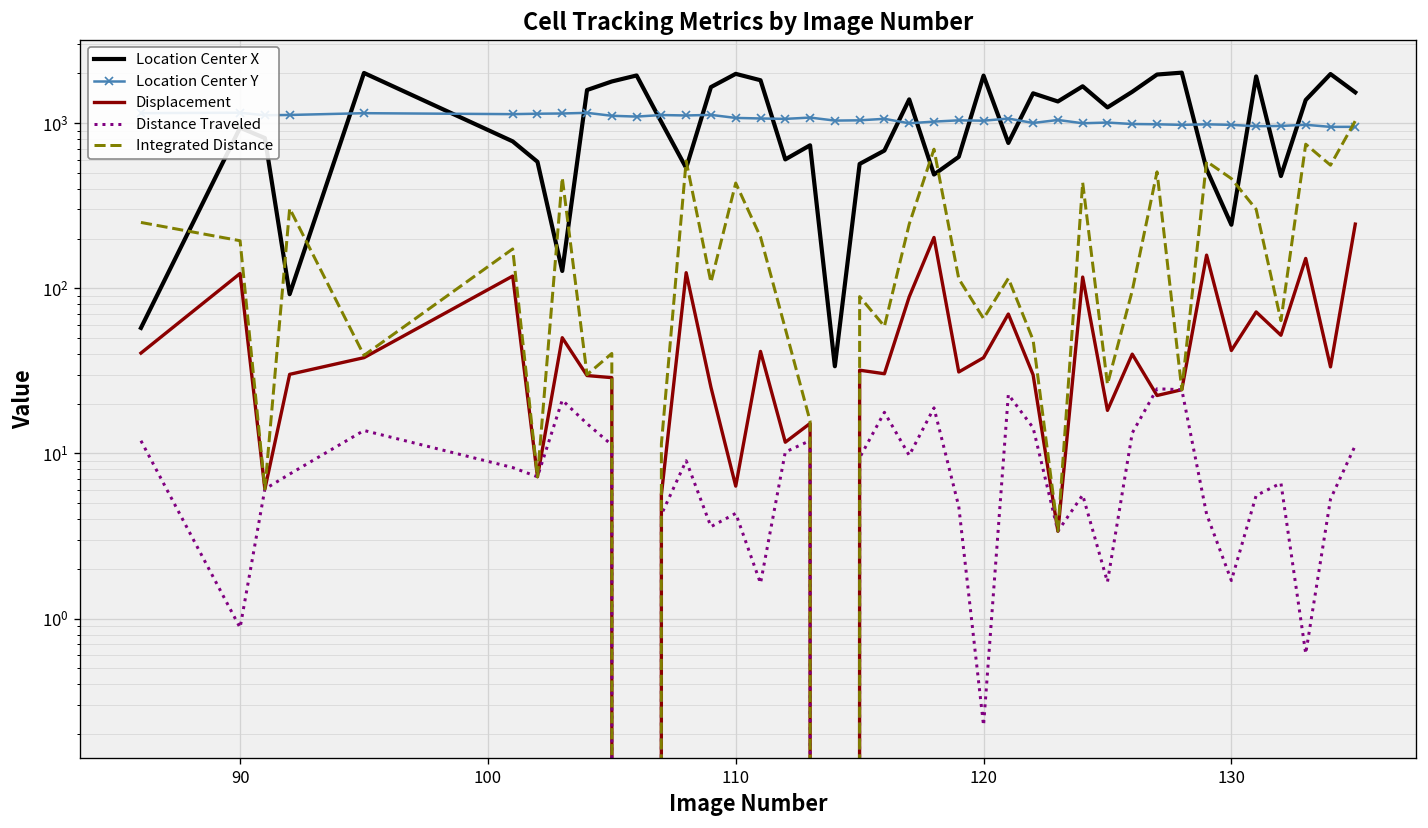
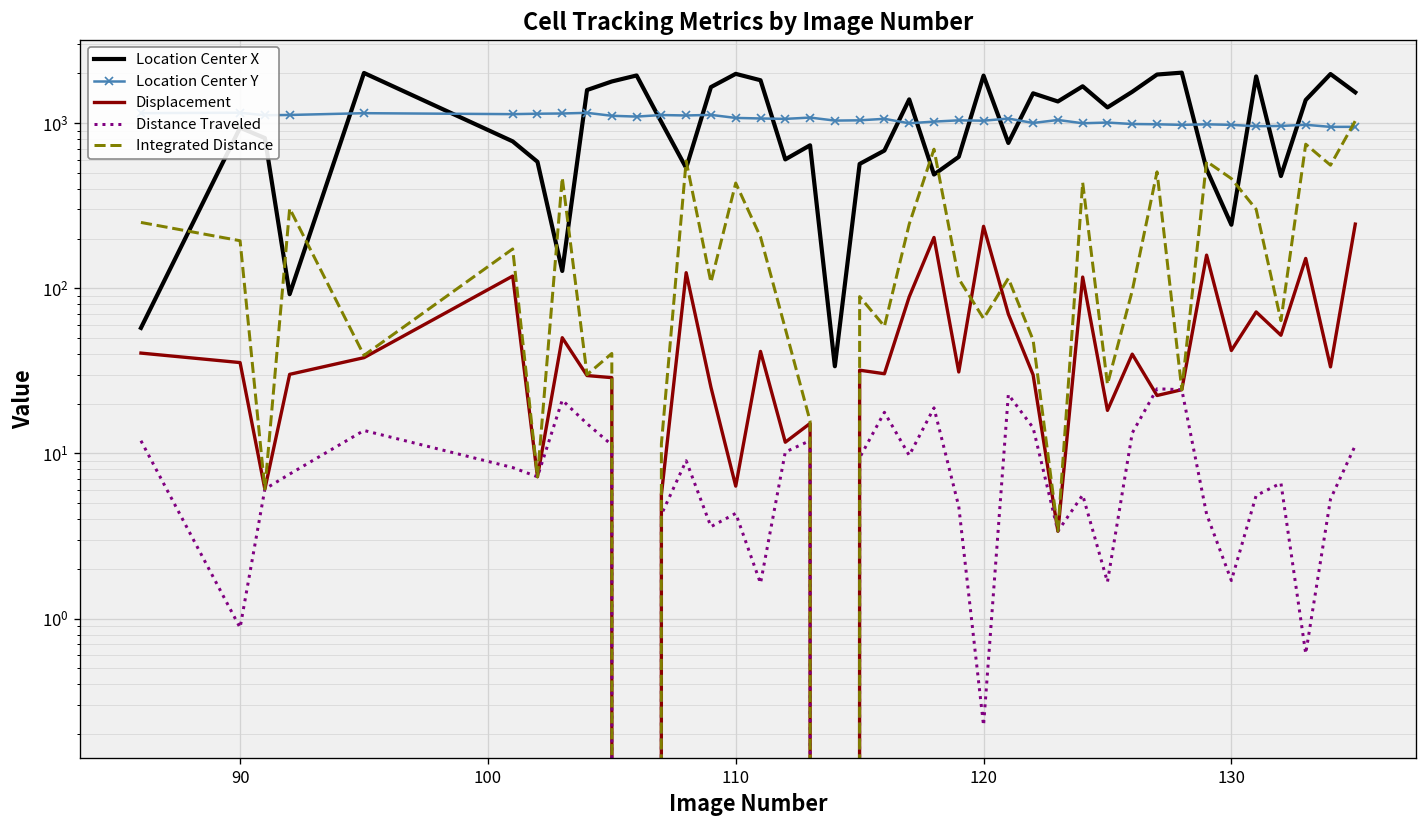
Displacement, 90: 120 -> 35
Displacement, 120: 38 -> 240
